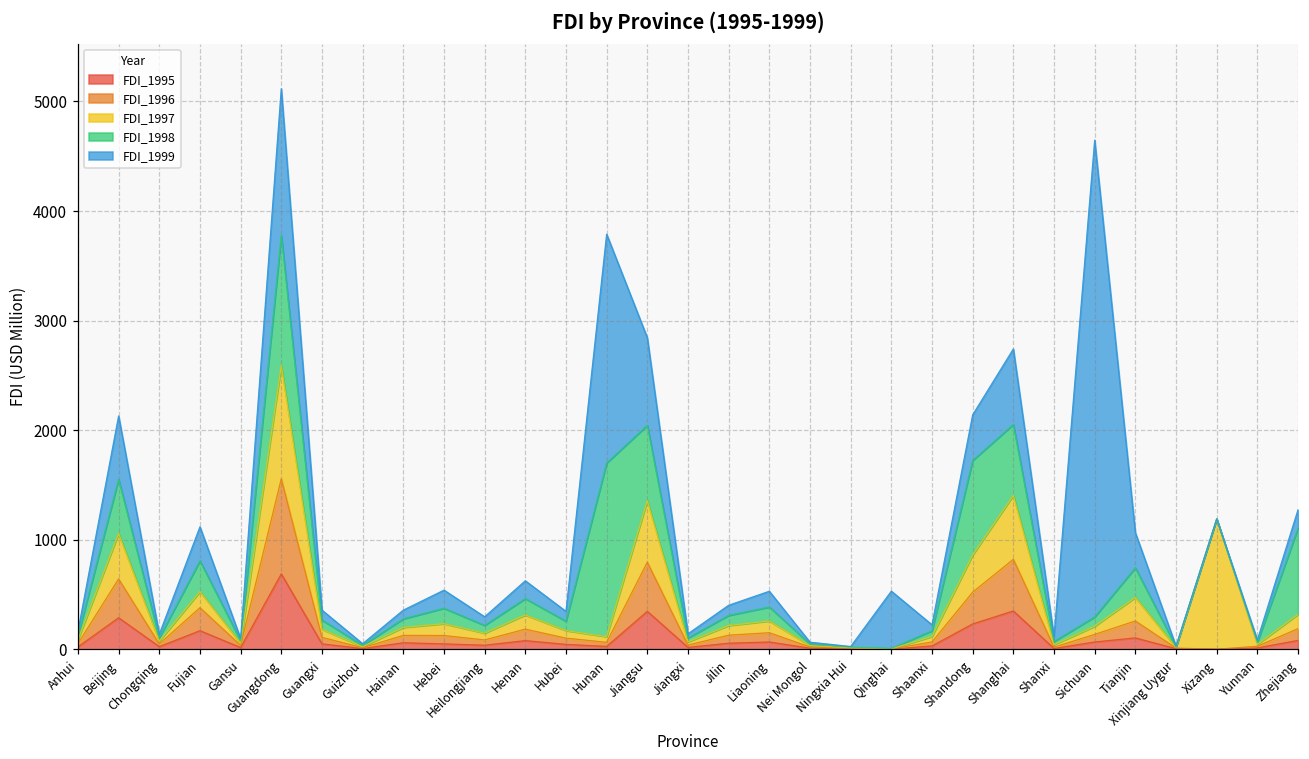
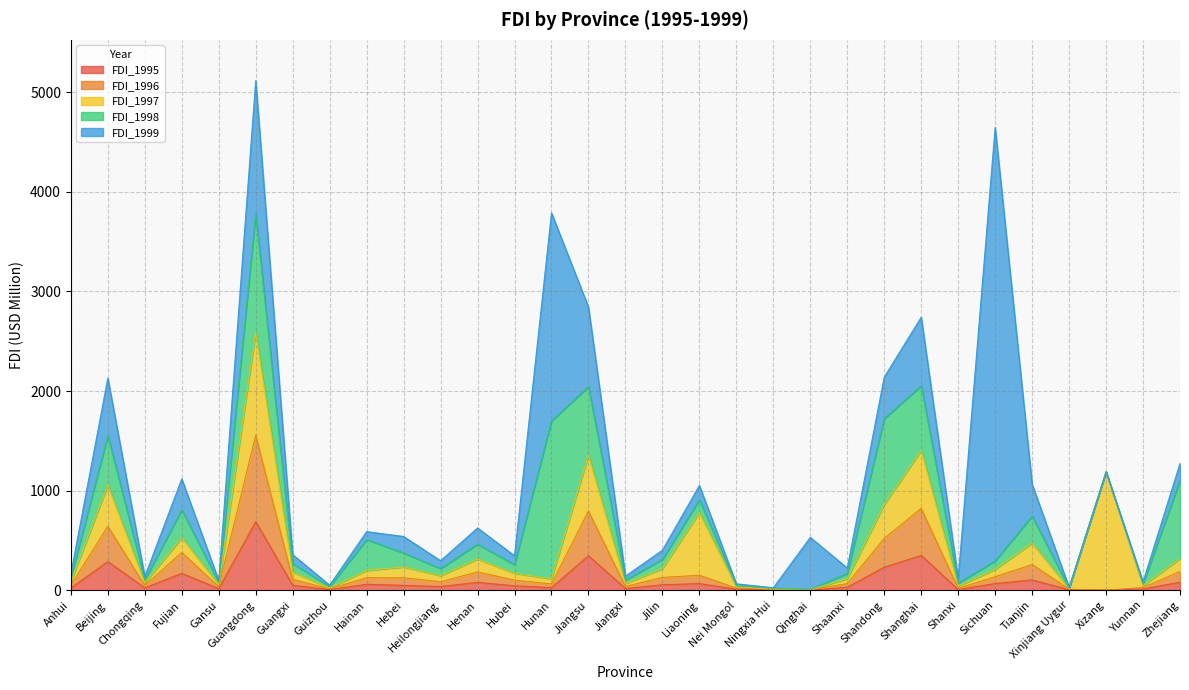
FDI_1998, Hainan: 100 -> 300
FDI_1997, Liaoning: 100 -> 600
